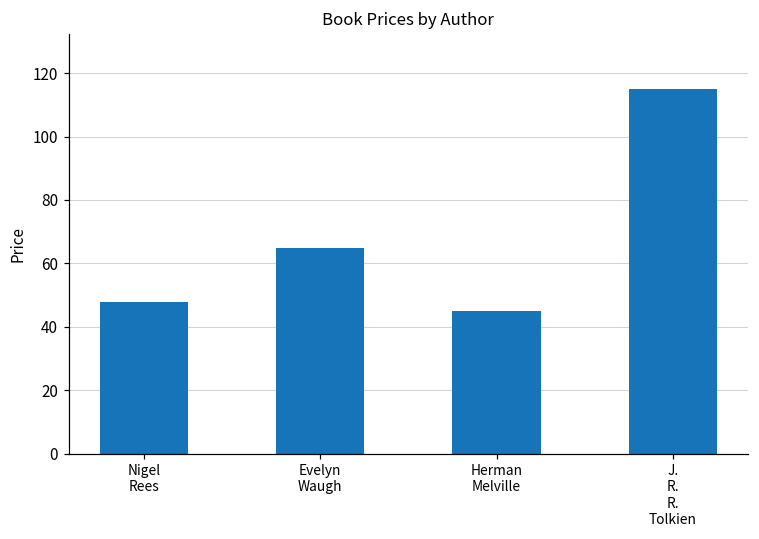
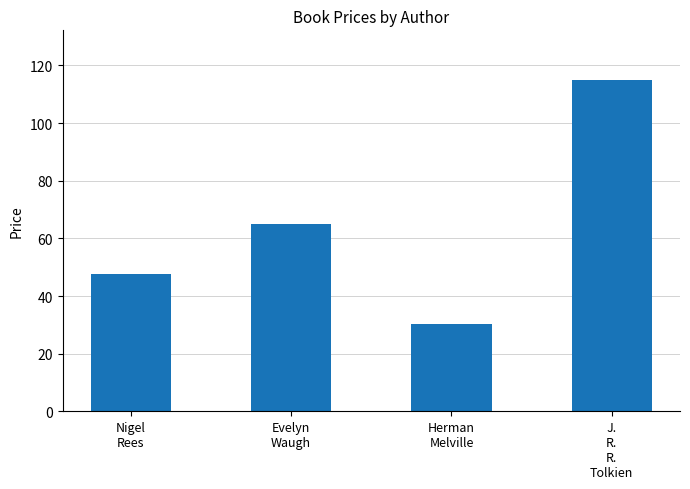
Herman Melville: 45 -> 30
